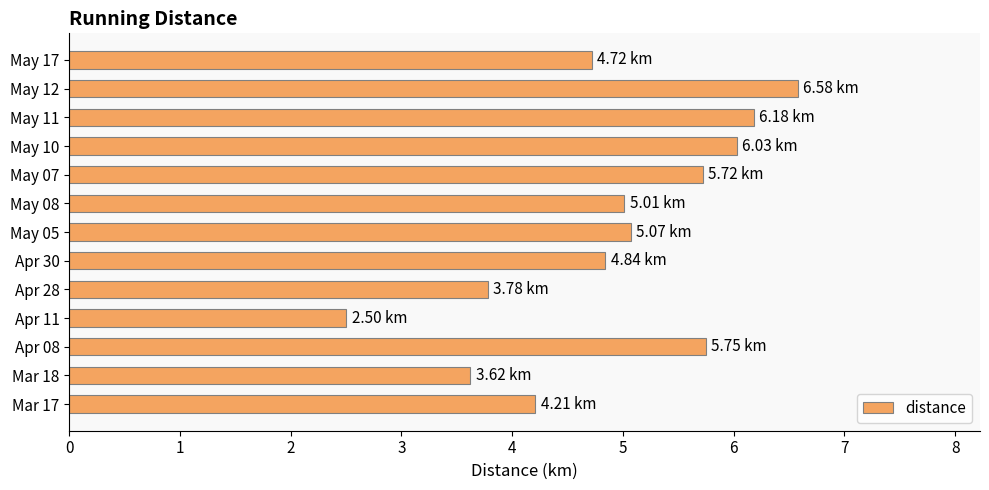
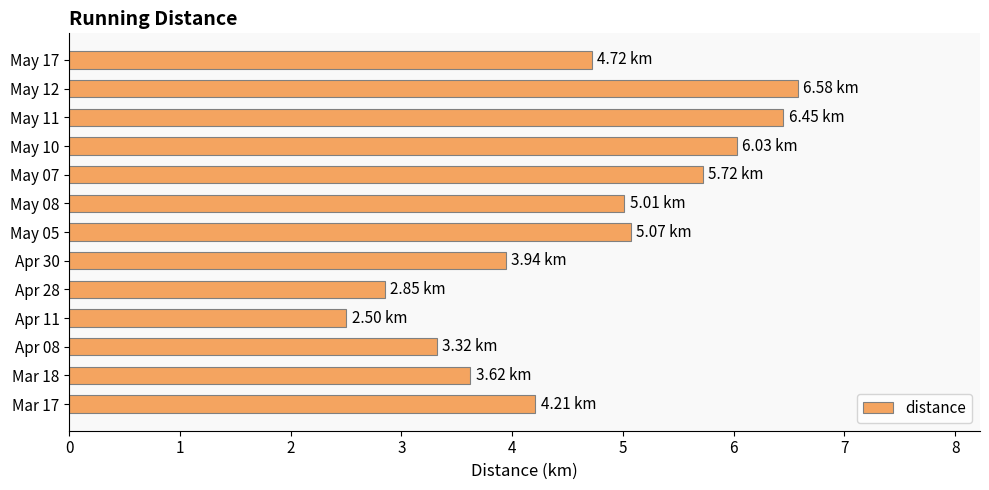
May 11: 6.18 -> 6.45
Apr 30: 4.84 -> 3.94
Apr 28: 3.78 -> 2.85
Apr 08: 5.75 -> 3.32
